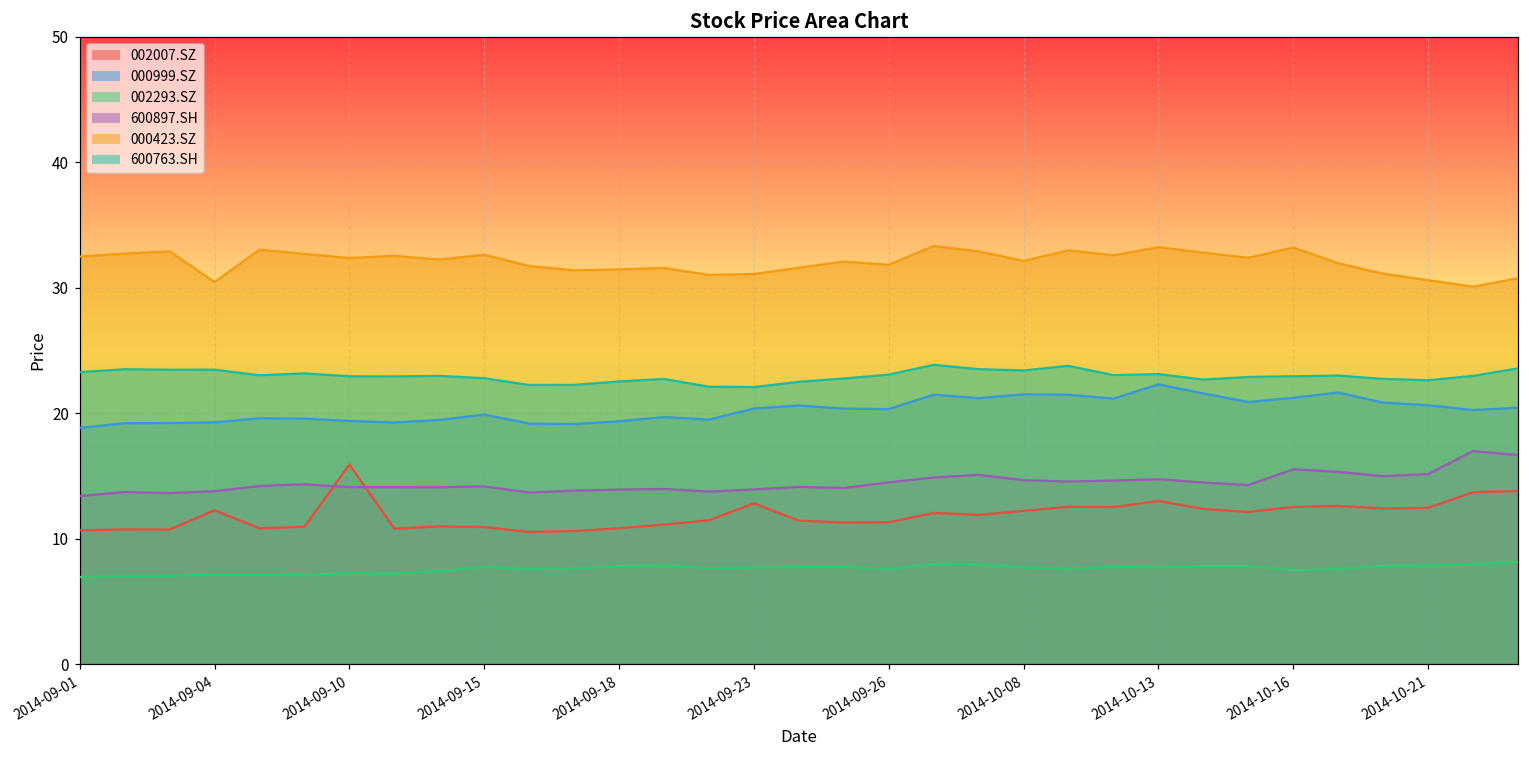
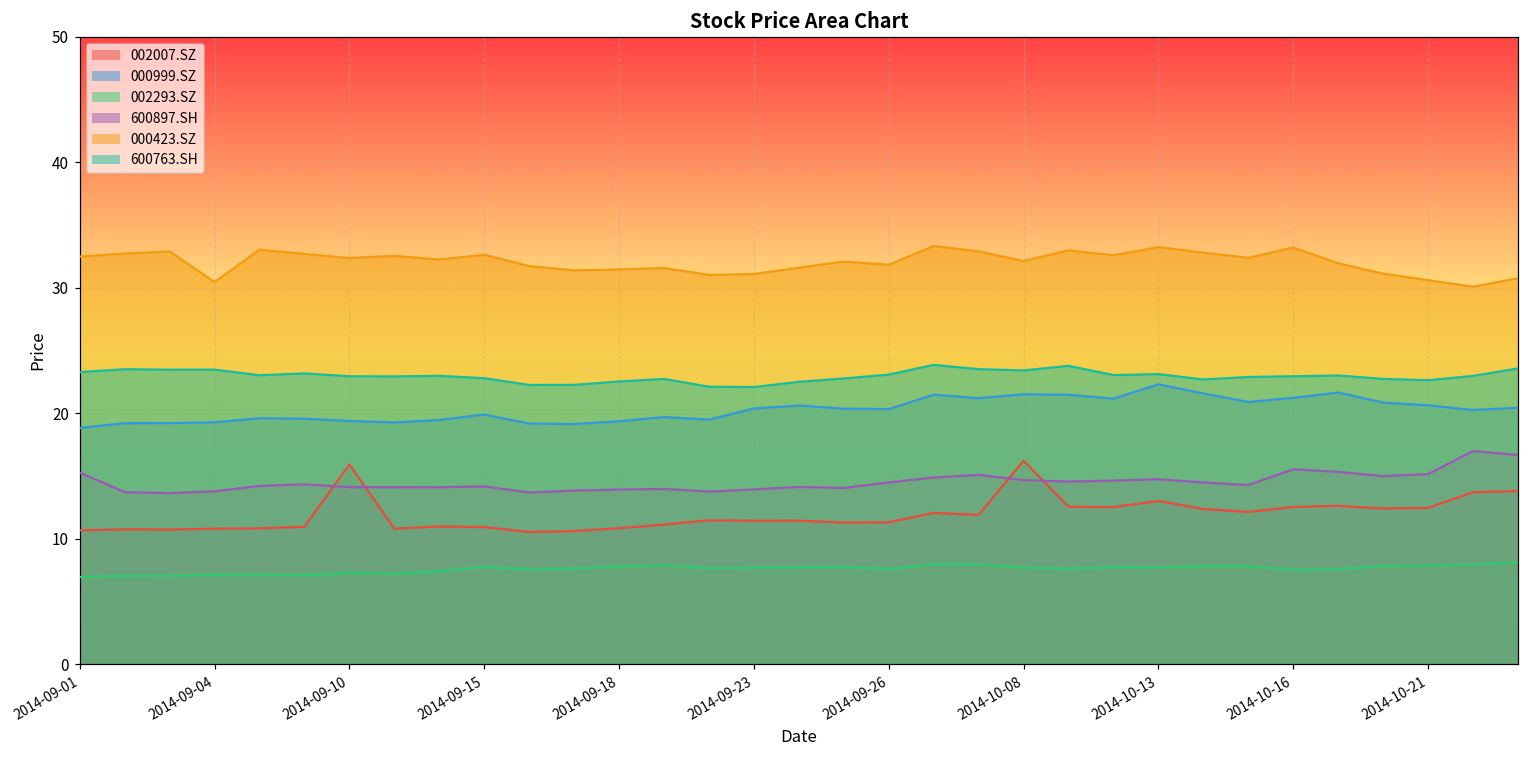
600897.SH, 2014-09-01: 13.4 -> 15.3
002007.SZ, 2014-09-04: 12.3 -> 10.8
002007.SZ, 2014-09-23: 12.8 -> 11.4
002007.SZ, 2014-10-08: 12.2 -> 16.2
